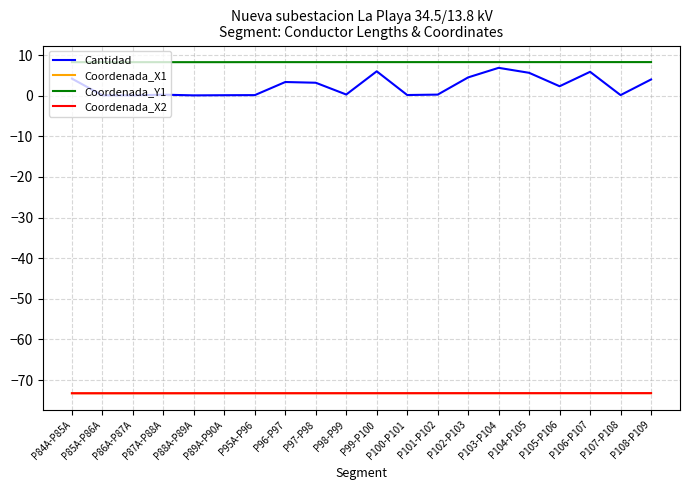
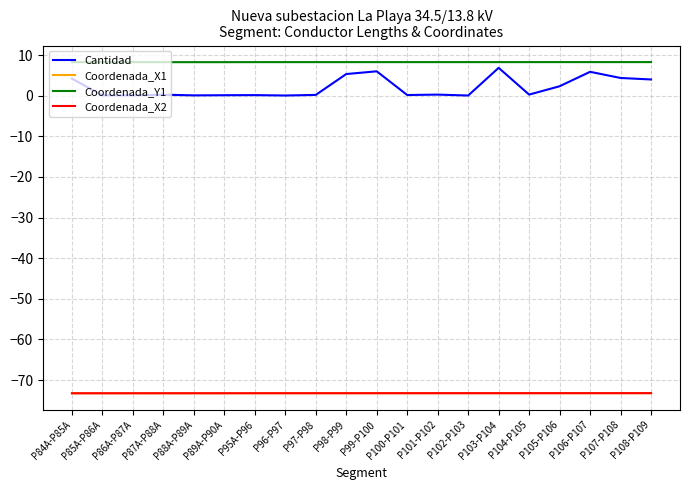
Cantidad, P96-P97: 3 -> 0
Cantidad, P97-P98: 3 -> 0
Cantidad, P98-P99: 0 -> 5
Cantidad, P102-P103: 5 -> 0
Cantidad, P104-P105: 6 -> 0
Cantidad, P107-P108: 0 -> 4
